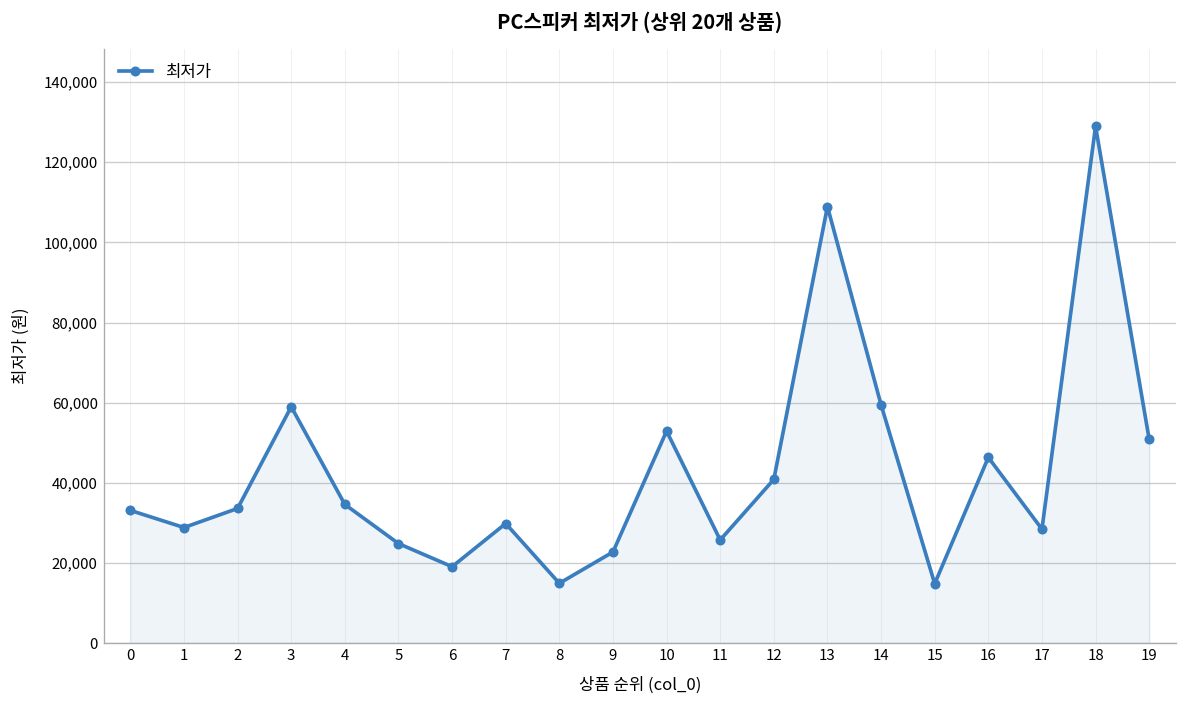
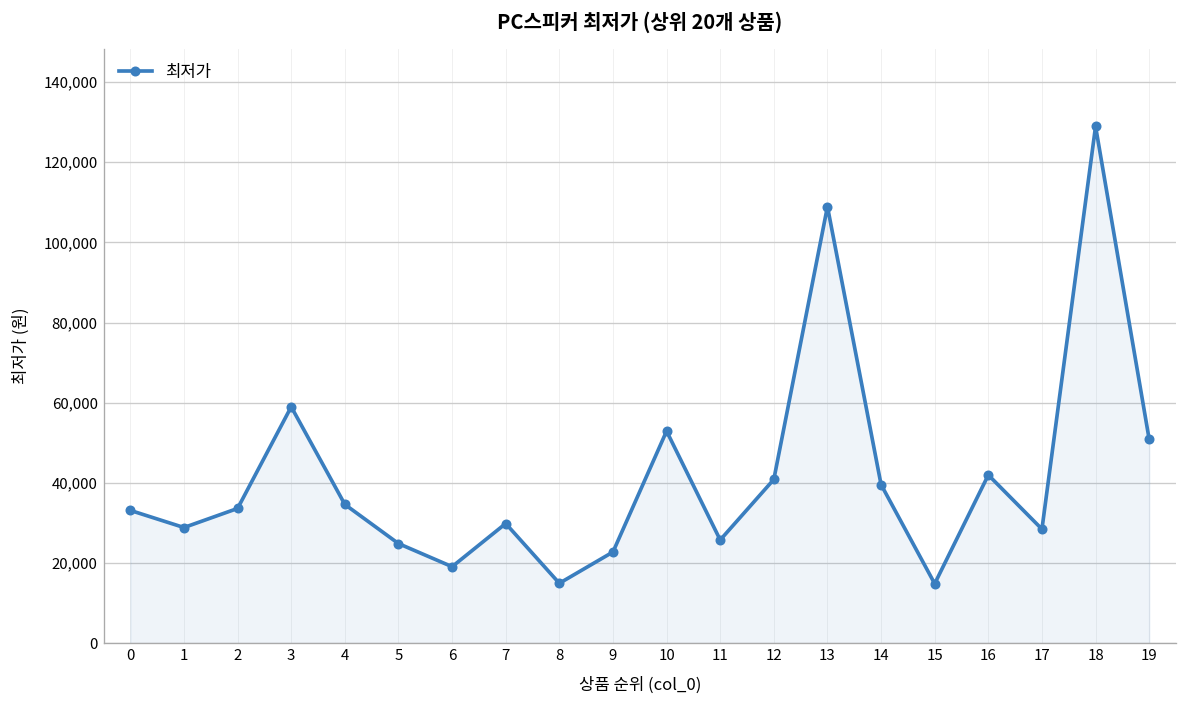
14: 59,000 -> 40,000
16: 46,000 -> 42,000
